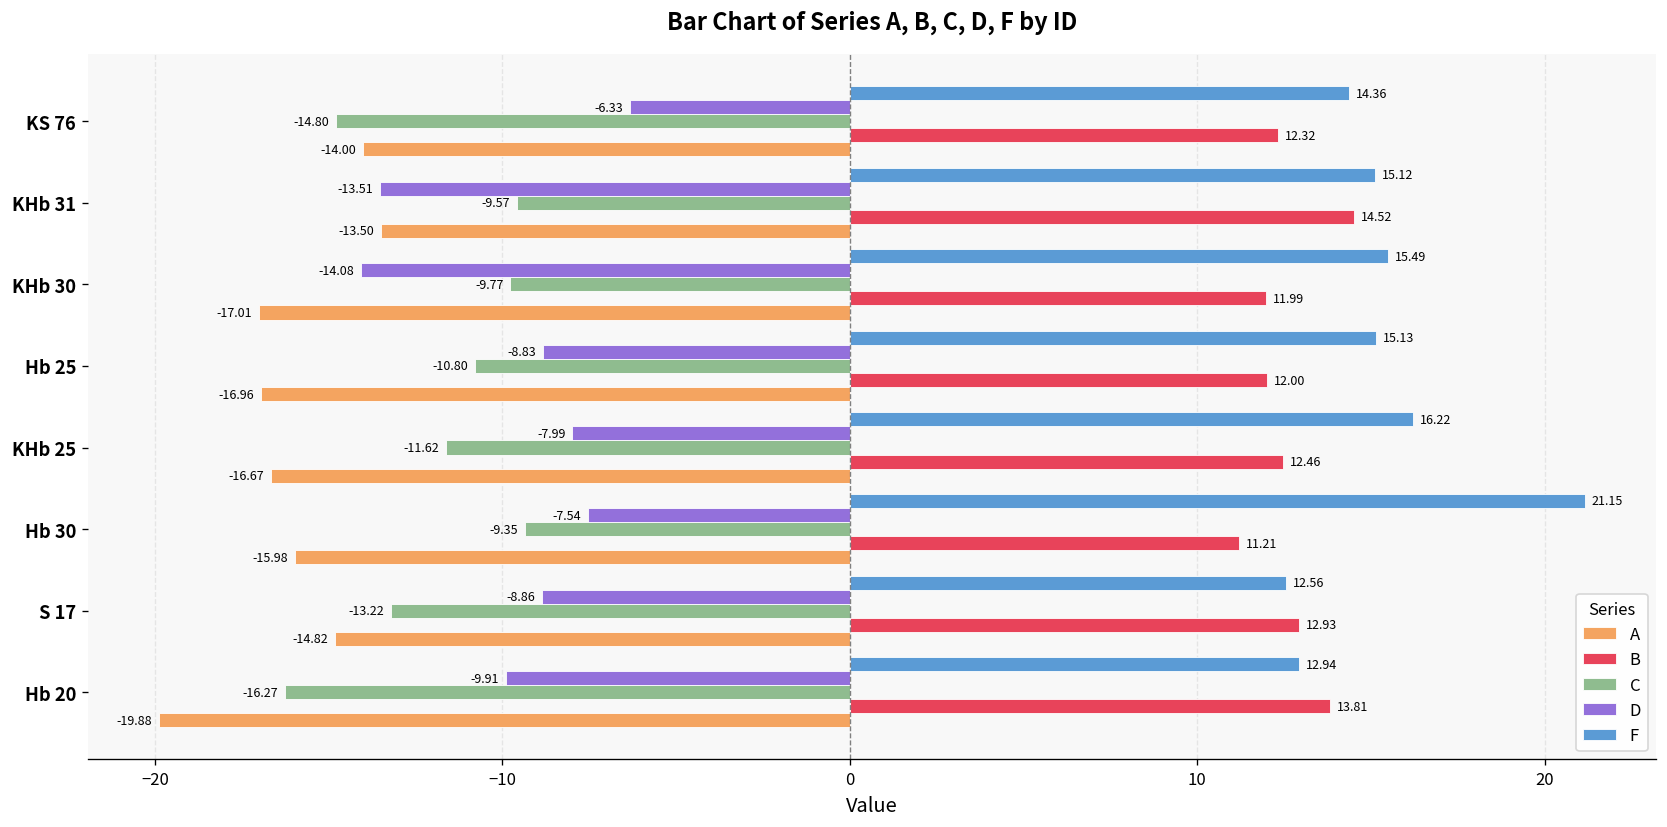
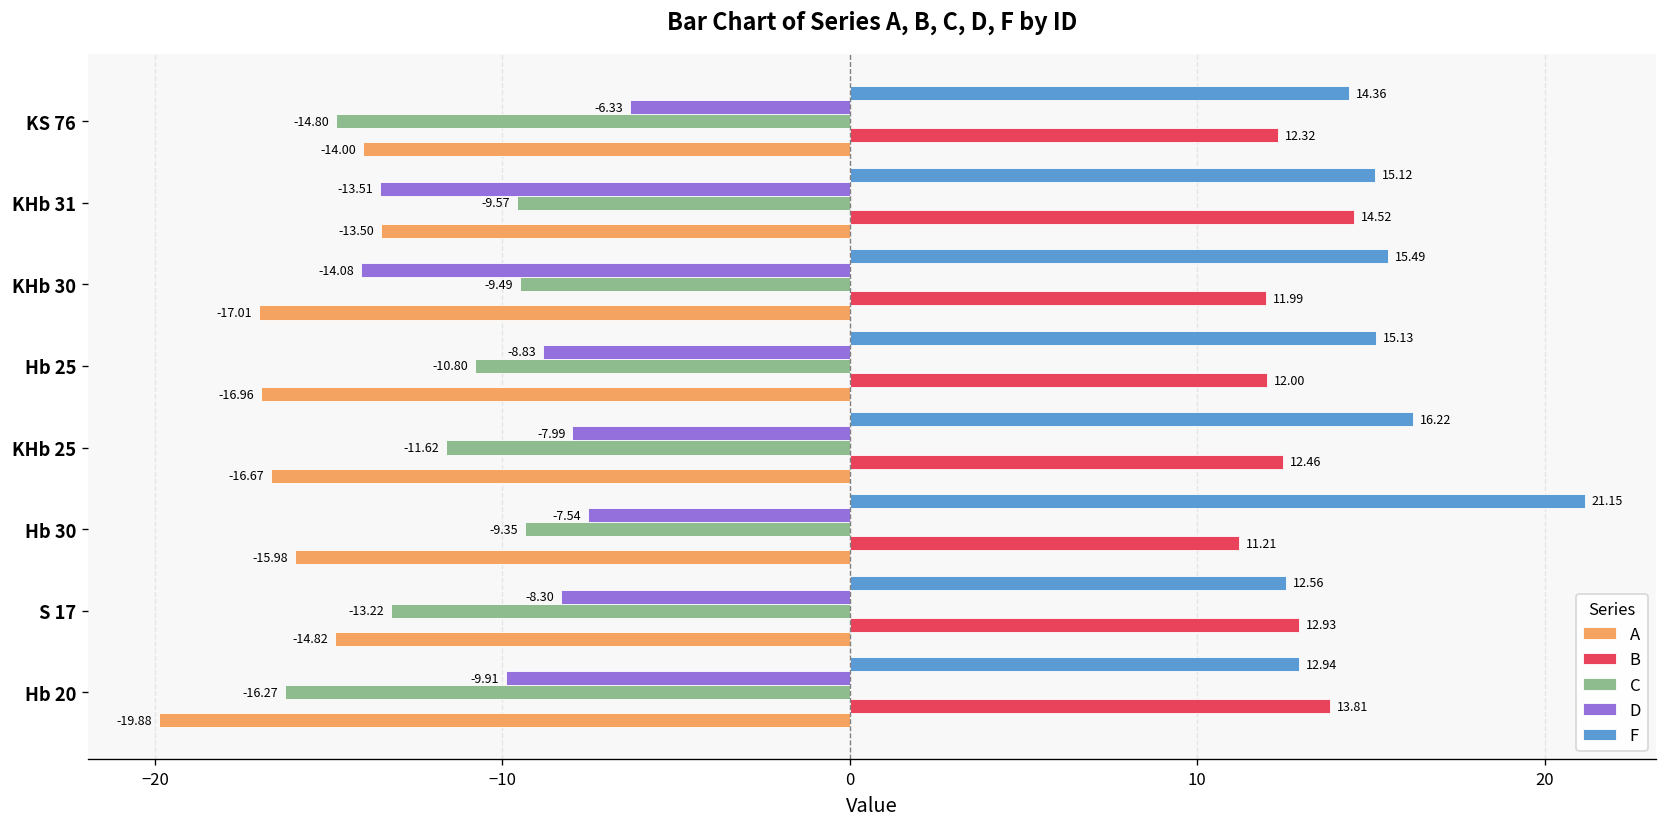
C, KHb 30: -9.77 -> -9.49
D, S 17: -8.86 -> -8.30
